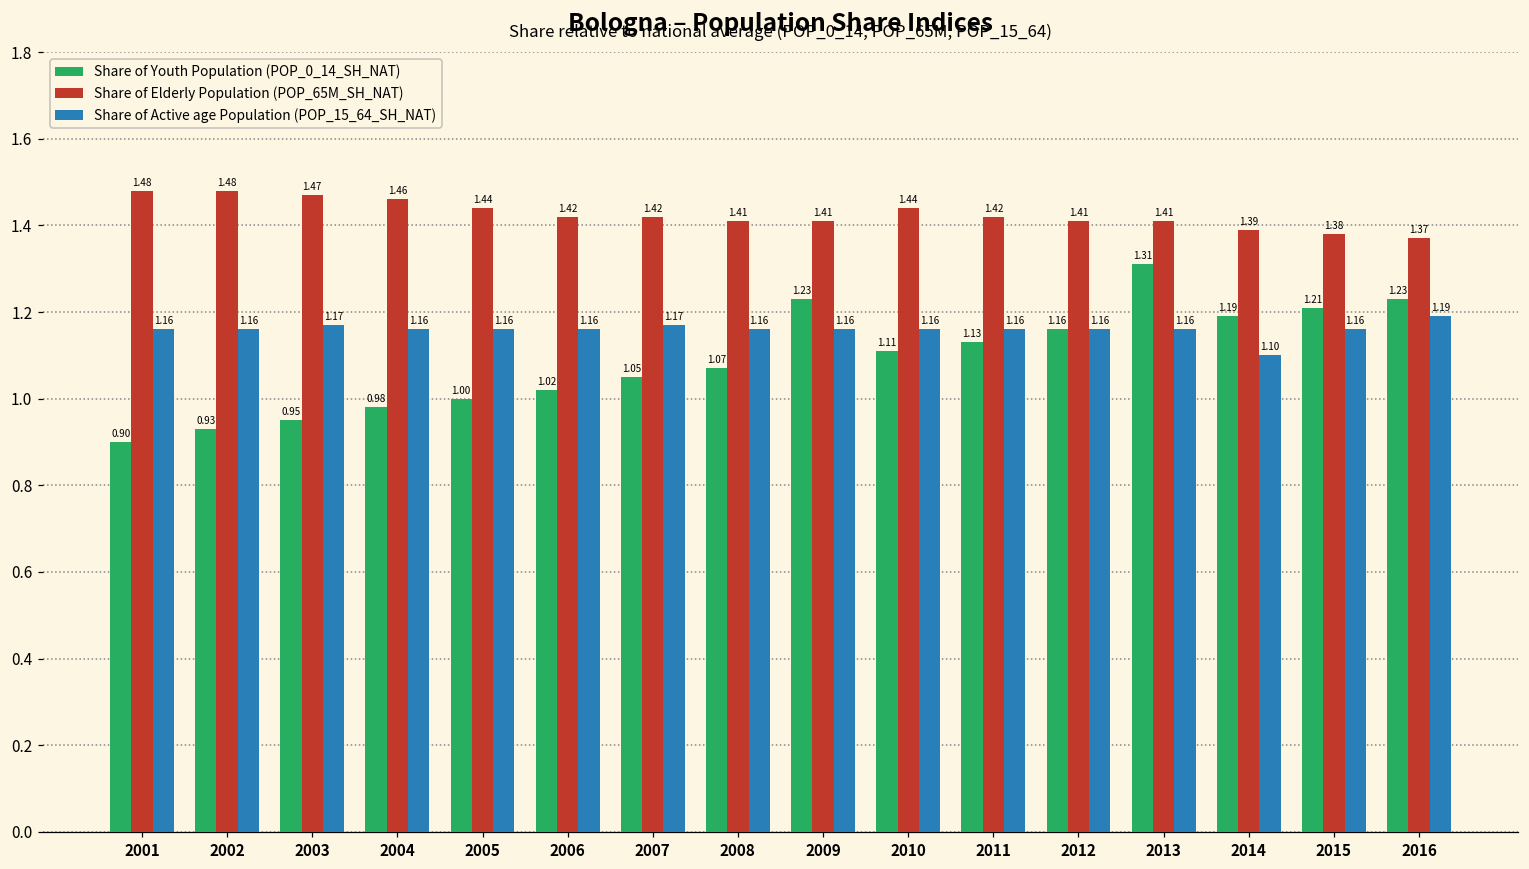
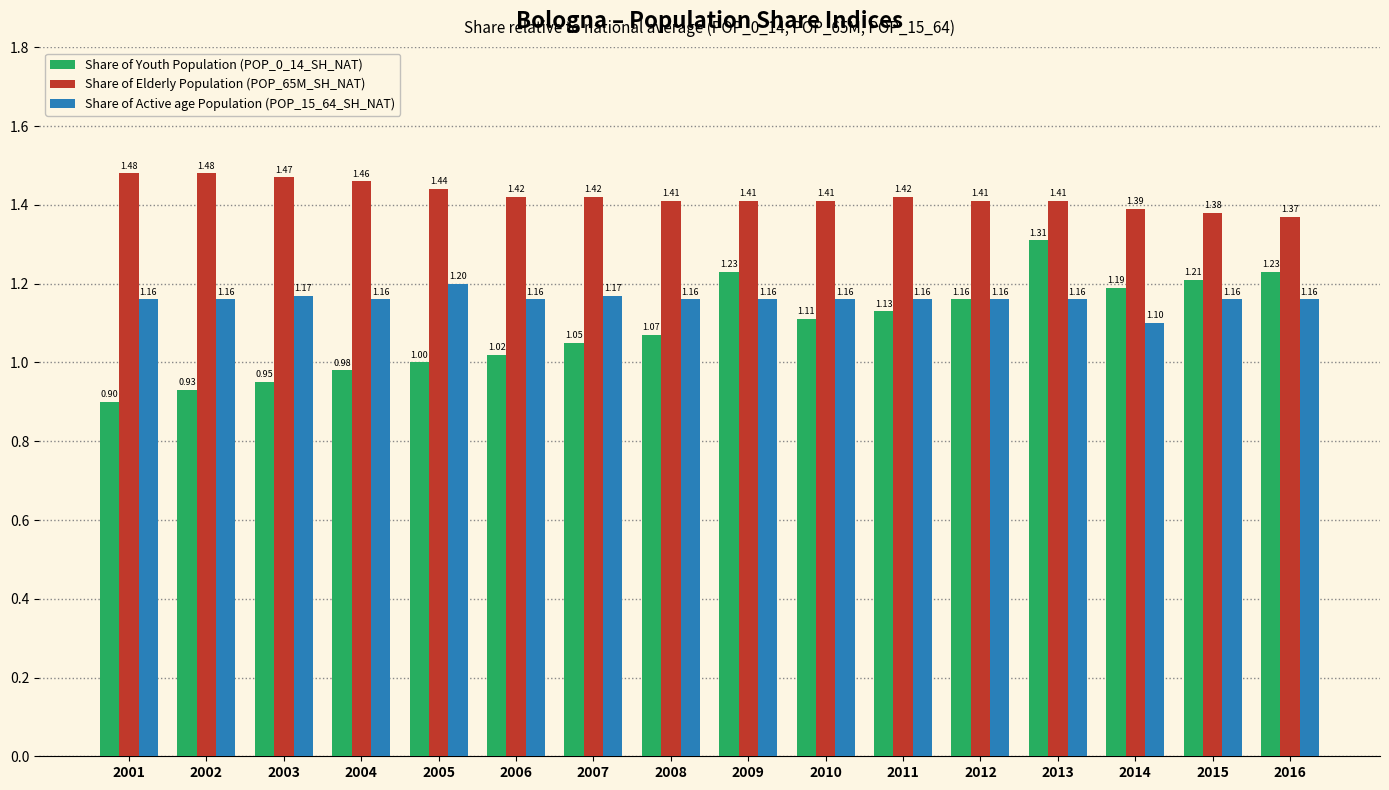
Share of Active age Population (POP_15_64_SH_NAT), 2005: 1.16 -> 1.20
Share of Elderly Population (POP_65M_SH_NAT), 2010: 1.44 -> 1.41
Share of Active age Population (POP_15_64_SH_NAT), 2016: 1.19 -> 1.16
